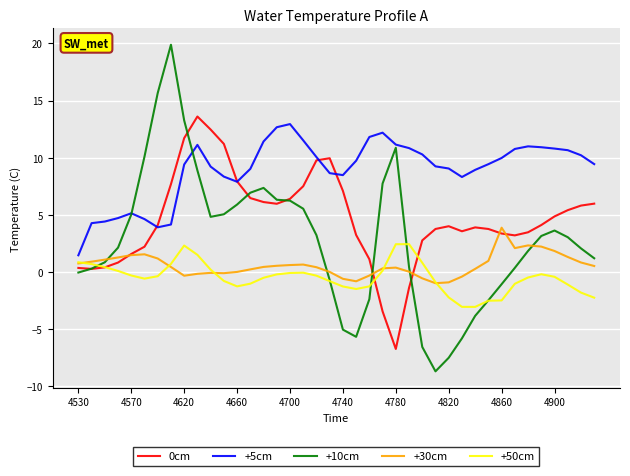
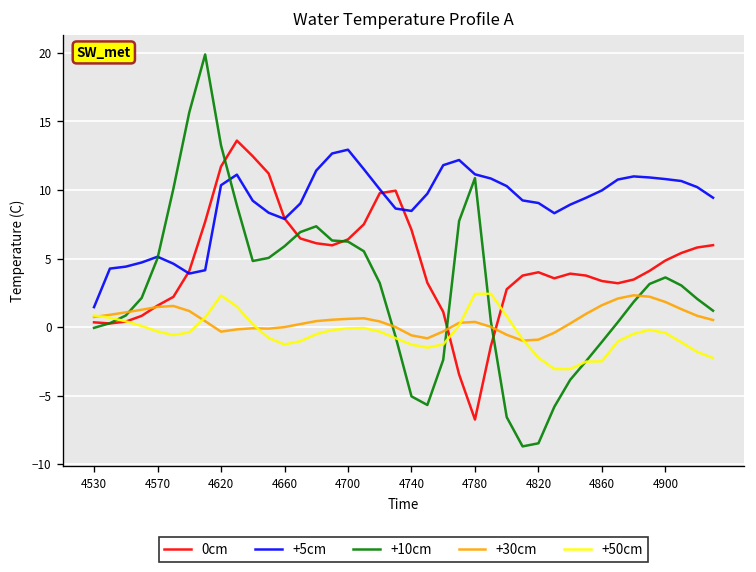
+5cm, 4620: 9.4 -> 10.3
+10cm, 4820: -7.5 -> -8.5
+30cm, 4860: 3.9 -> 1.6
